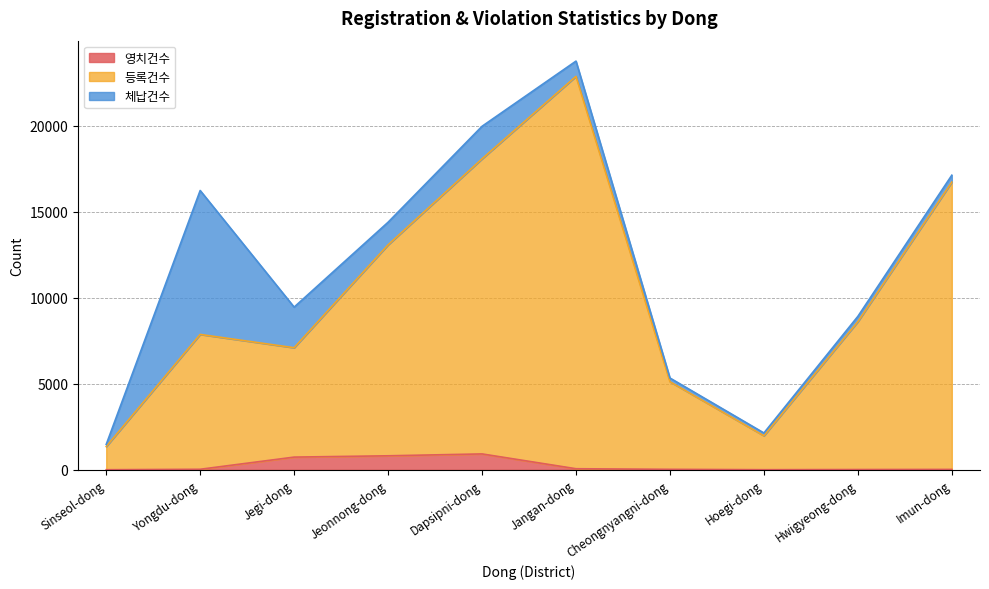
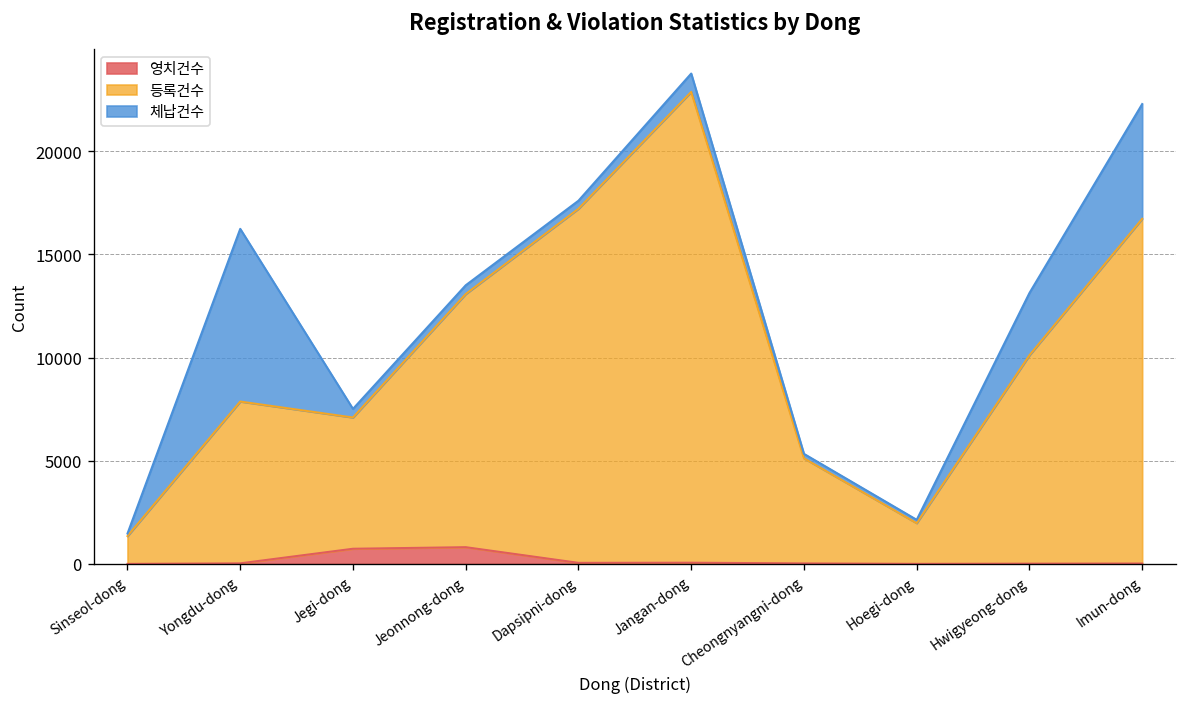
체납건수, Jegi-dong: 2400 -> 400
체납건수, Jeonnong-dong: 1300 -> 400
영치건수, Dapsipni-dong: 900 -> 100
체납건수, Dapsipni-dong: 1900 -> 400
등록건수, Hwigyeong-dong: 8600 -> 10100
체납건수, Hwigyeong-dong: 300 -> 3000
체납건수, Imun-dong: 400 -> 5600
